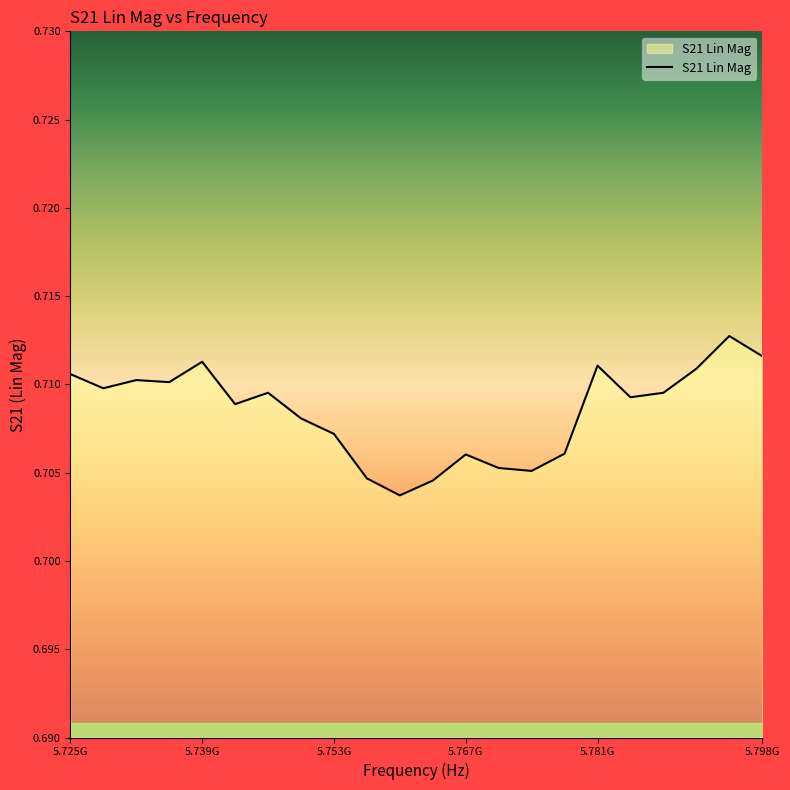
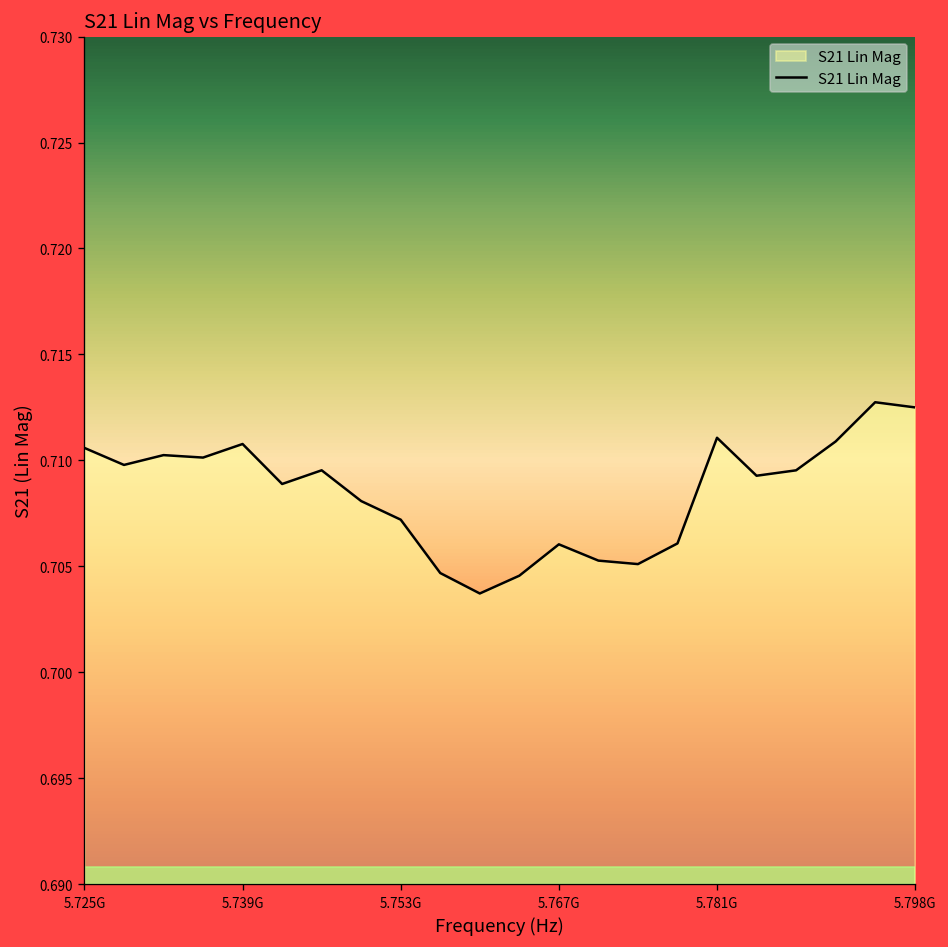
5.739G: 0.7113 -> 0.7108
5.798G: 0.7116 -> 0.7125
